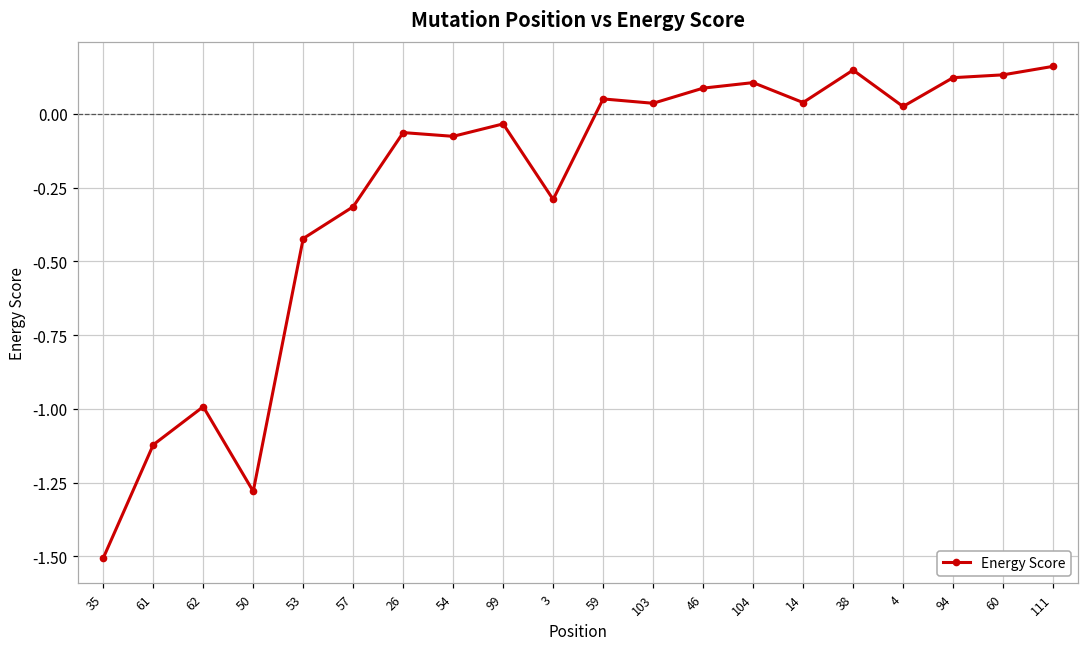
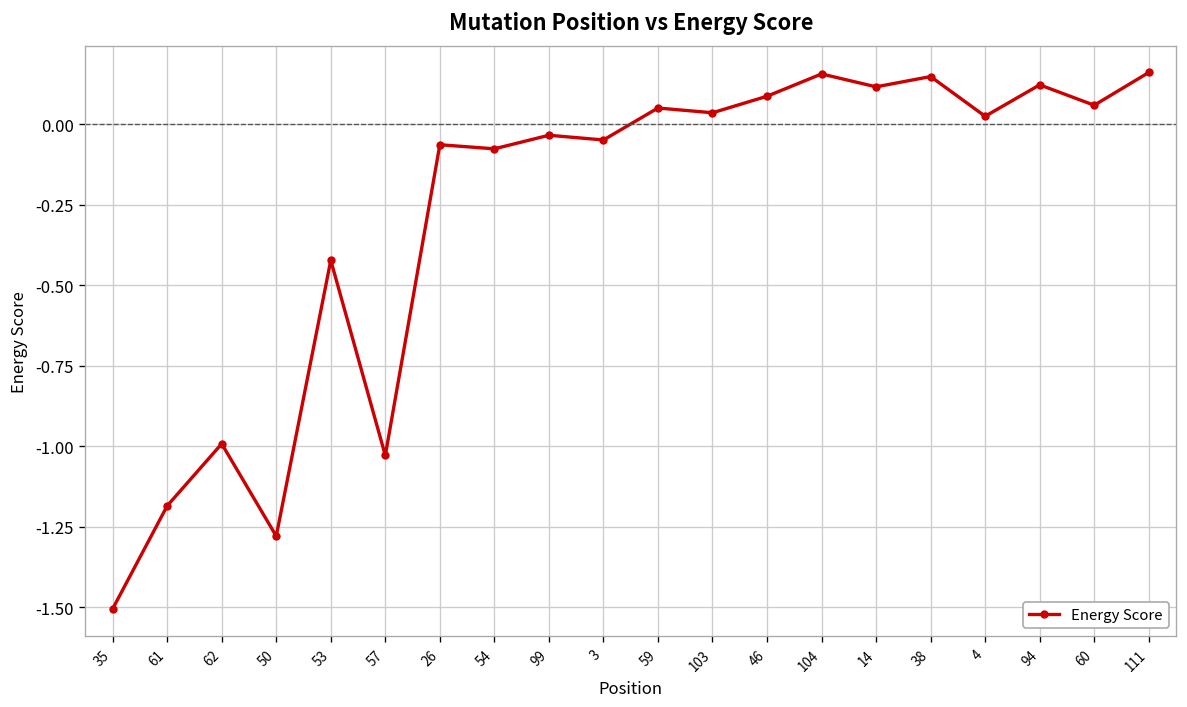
61: -1.12 -> -1.19
57: -0.31 -> -1.03
3: -0.29 -> -0.05
104: 0.11 -> 0.16
14: 0.04 -> 0.12
60: 0.13 -> 0.06
